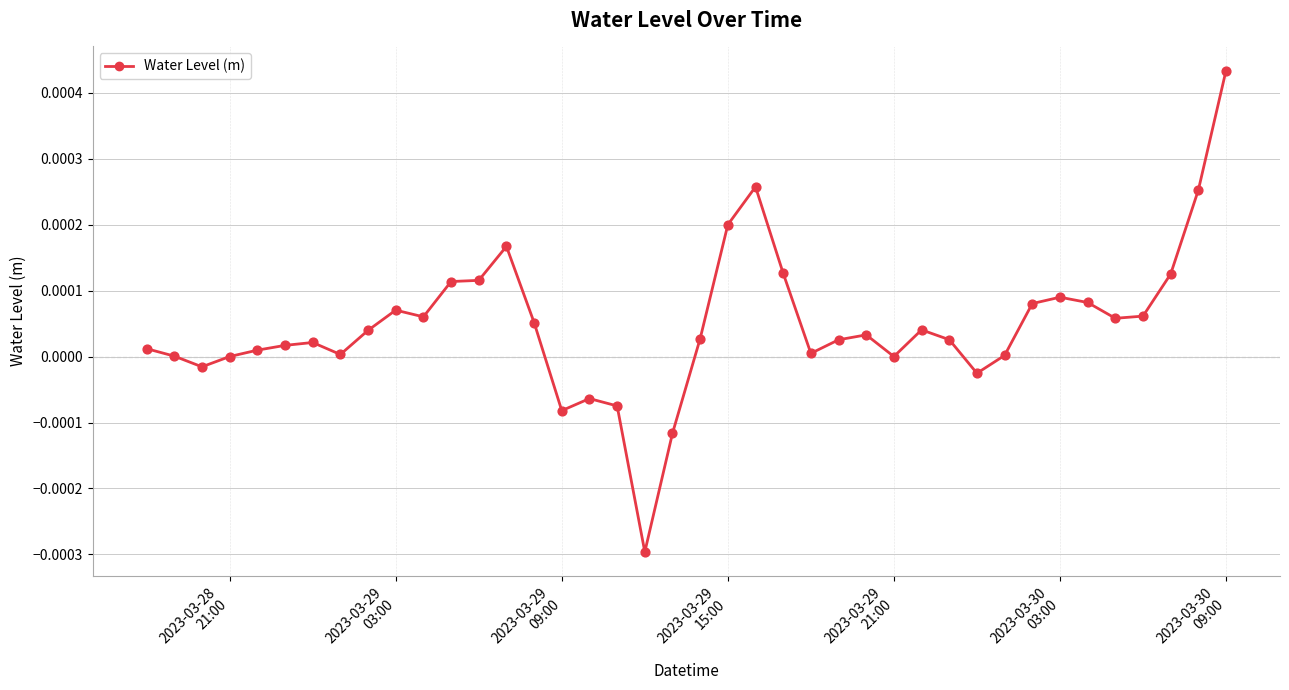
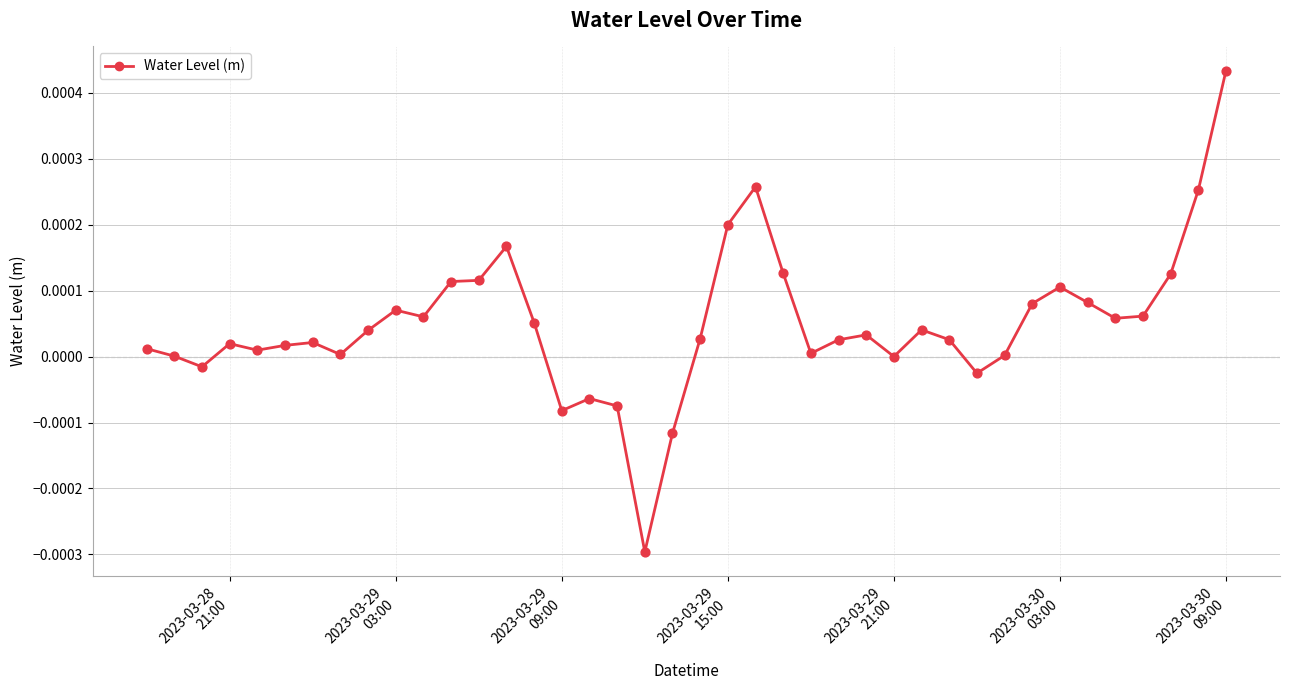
2023-03-28 21:00: 0.00000 -> 0.00002
2023-03-30 03:00: 0.00009 -> 0.00011
